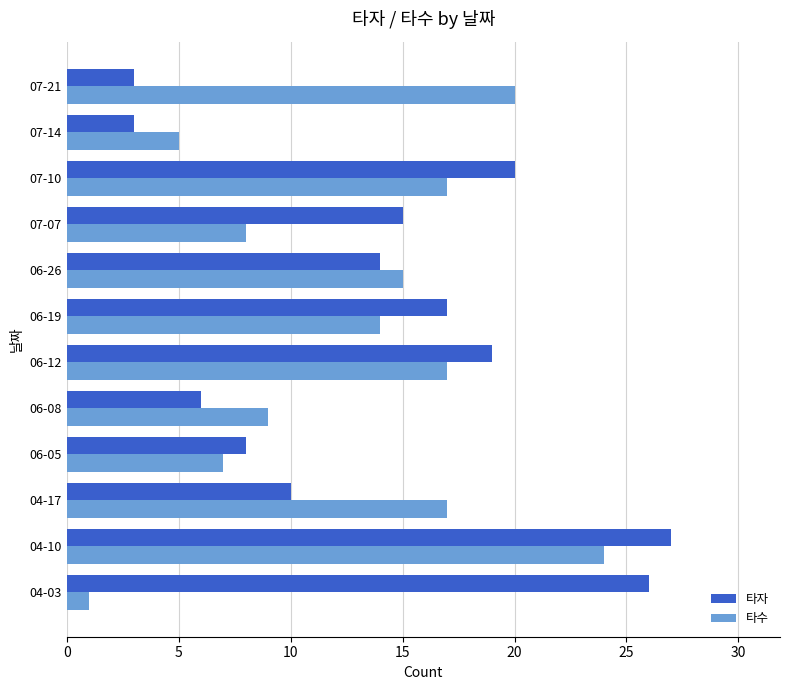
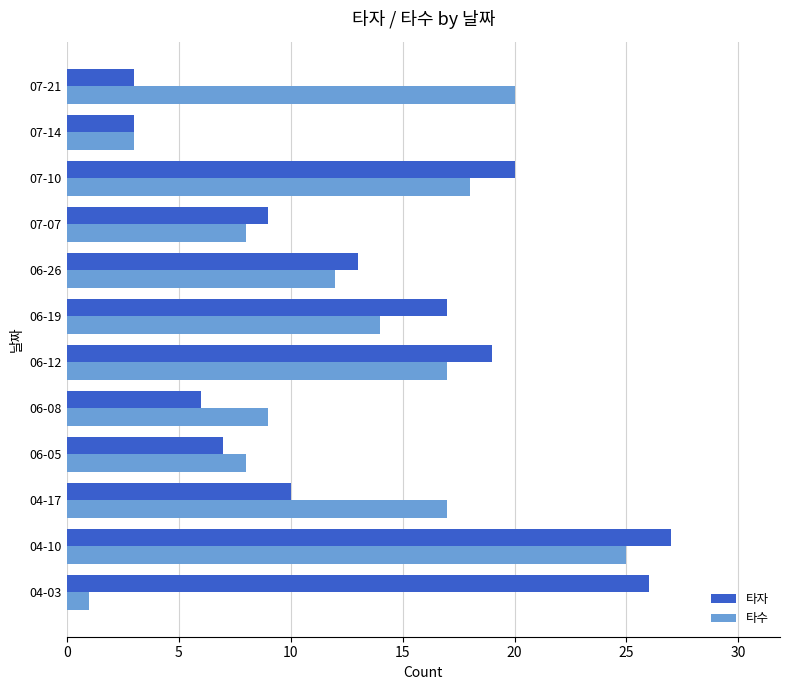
타수, 07-14: 5 -> 3
타수, 07-10: 17 -> 18
타자, 07-07: 15 -> 9
타자, 06-26: 14 -> 13
타수, 06-26: 15 -> 12
타자, 06-05: 8 -> 7
타수, 06-05: 7 -> 8
타수, 04-10: 24 -> 25
